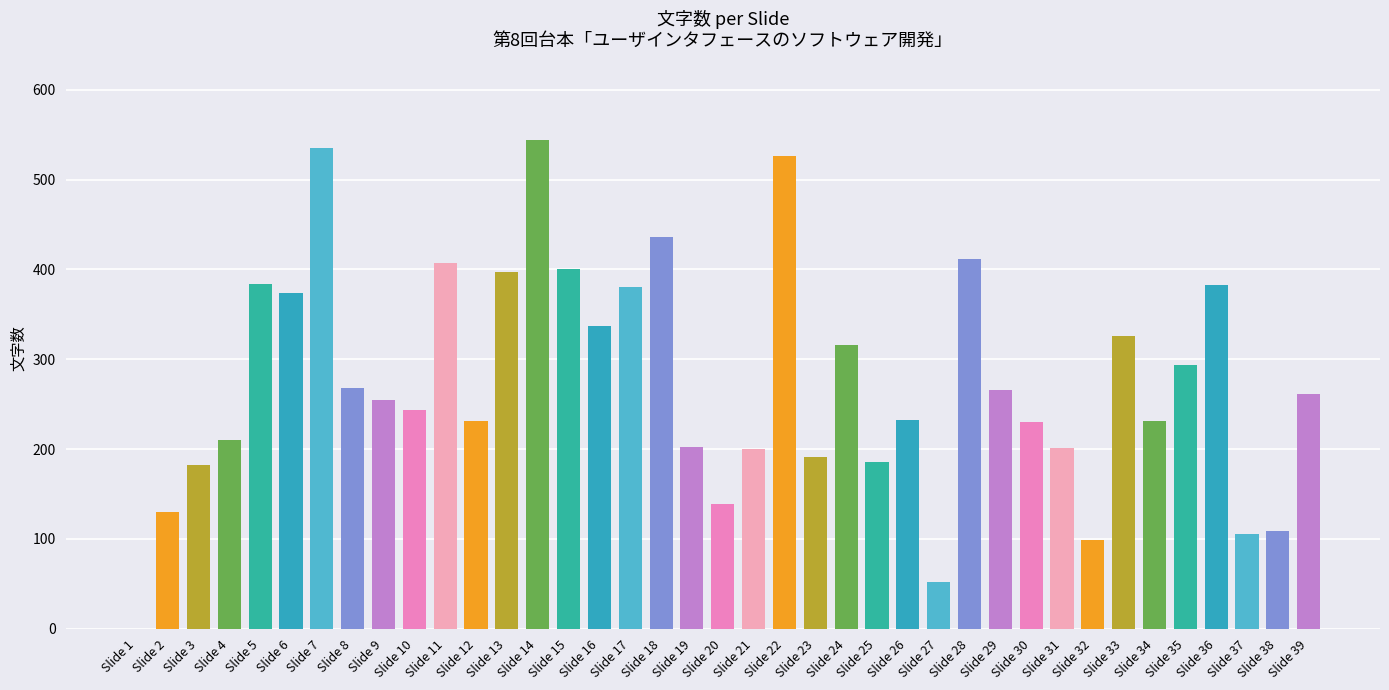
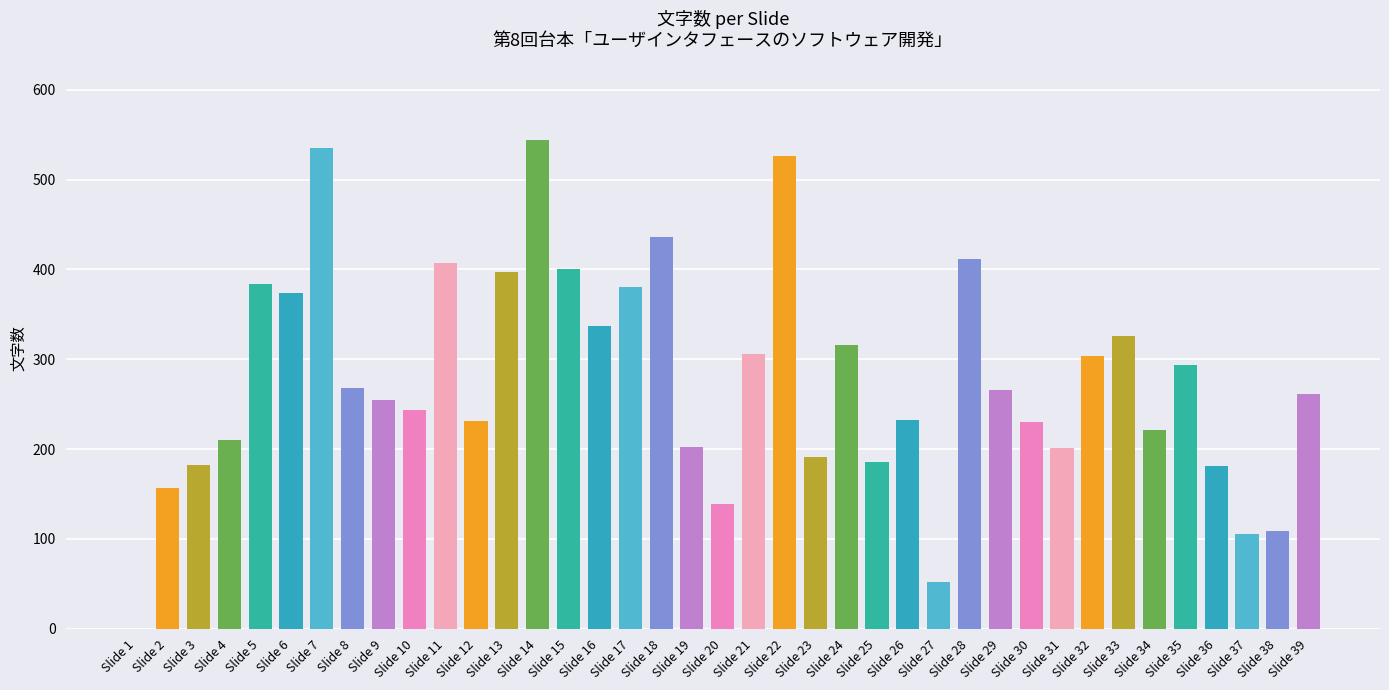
Slide 2: 130 -> 160
Slide 21: 200 -> 310
Slide 32: 100 -> 300
Slide 34: 230 -> 220
Slide 36: 380 -> 180
